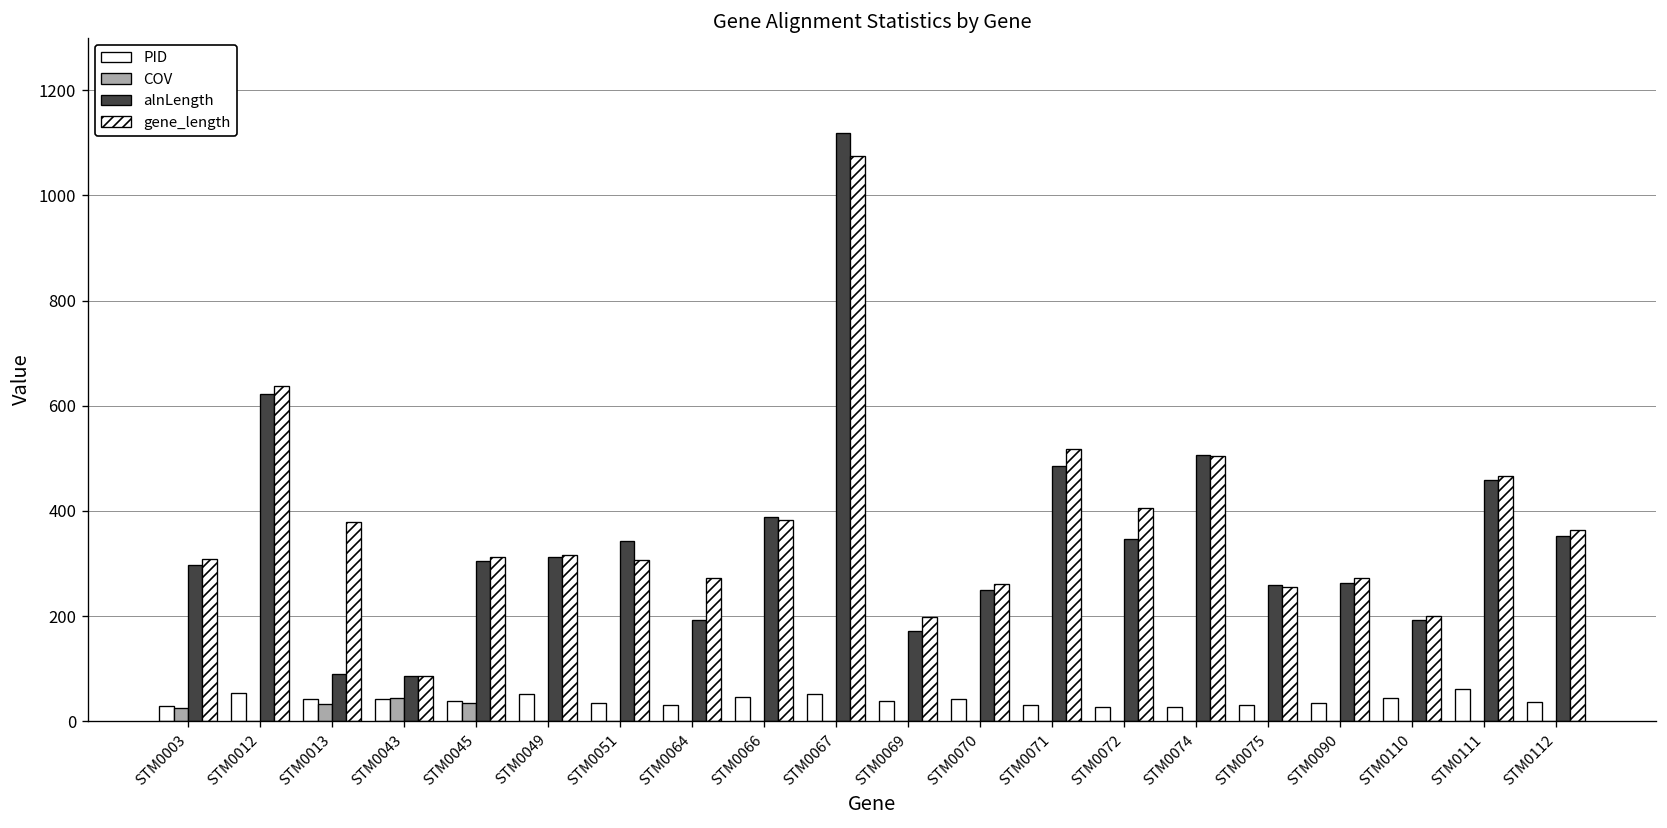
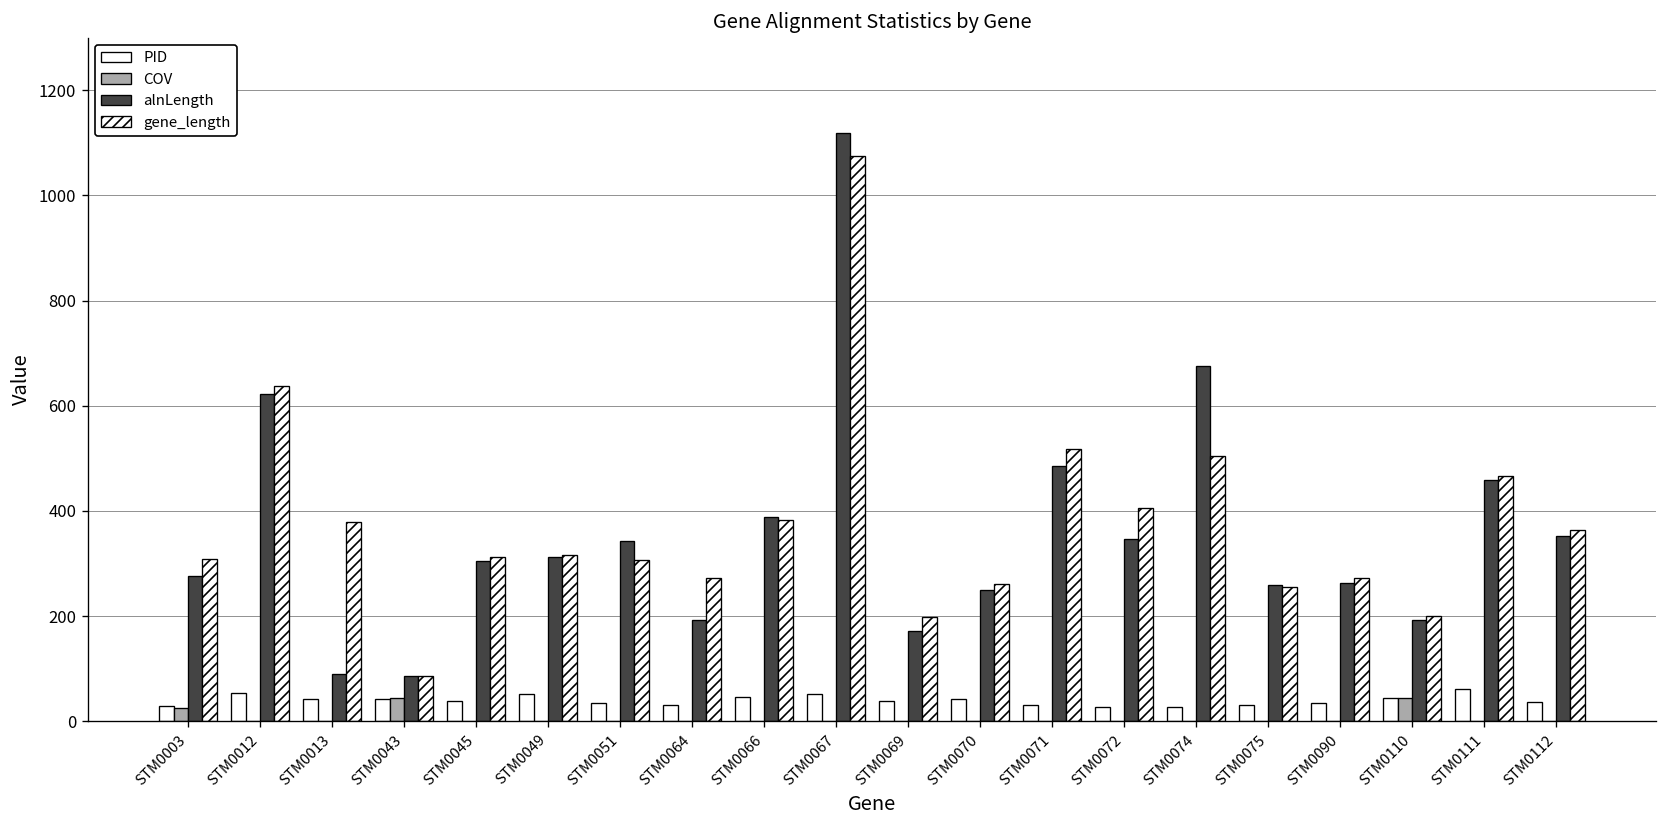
alnLength, STM0003: 300 -> 280
COV, STM0013: 30 -> 0
COV, STM0045: 40 -> 0
alnLength, STM0074: 510 -> 680
COV, STM0110: 0 -> 40
